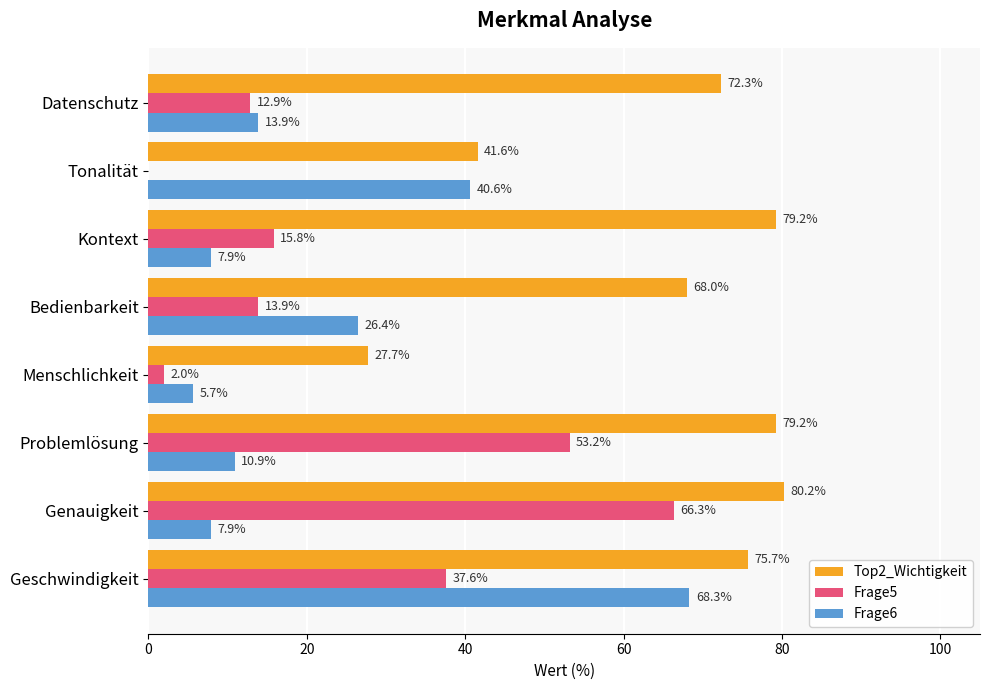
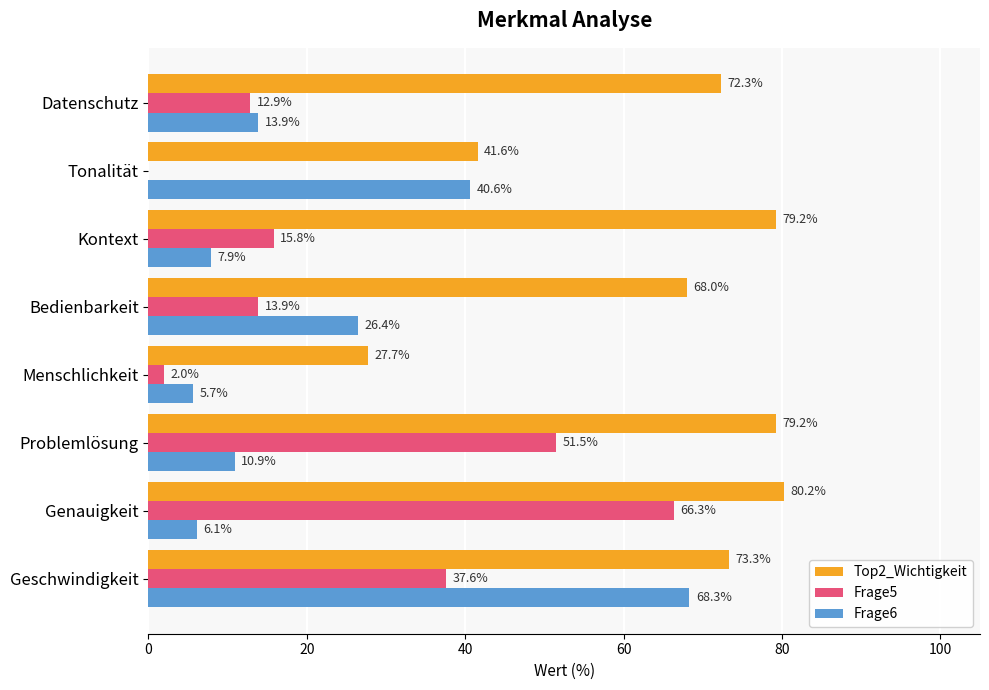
Frage5, Problemlösung: 53.2% -> 51.5%
Frage6, Genauigkeit: 7.9% -> 6.1%
Top2_Wichtigkeit, Geschwindigkeit: 75.7% -> 73.3%
